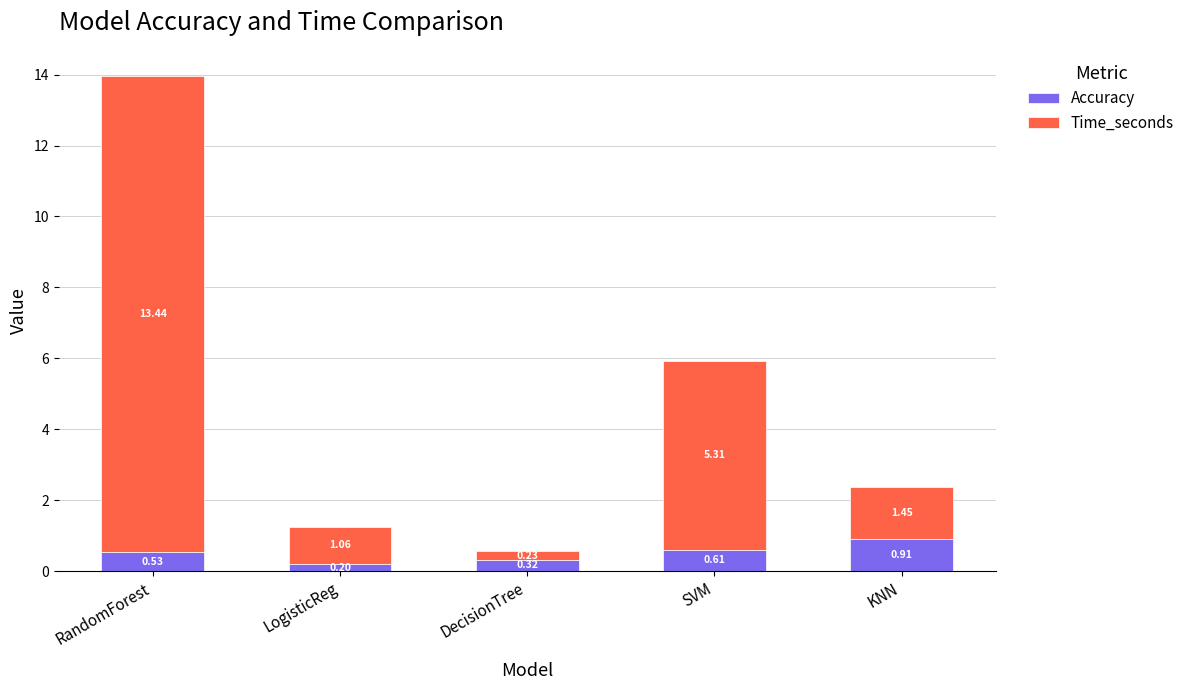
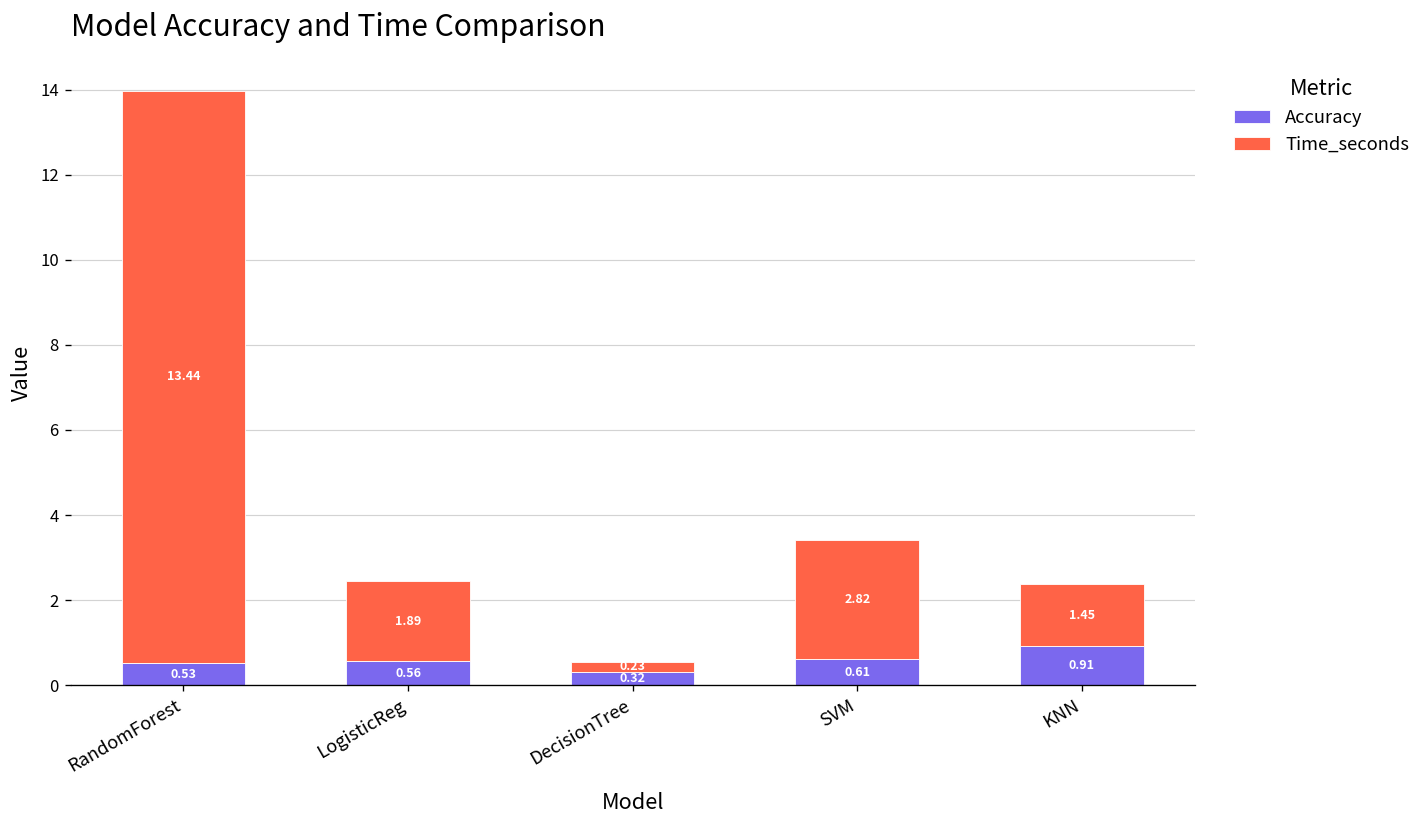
Accuracy, LogisticReg: 0.20 -> 0.56
Time_seconds, LogisticReg: 1.06 -> 1.89
Time_seconds, SVM: 5.31 -> 2.82
